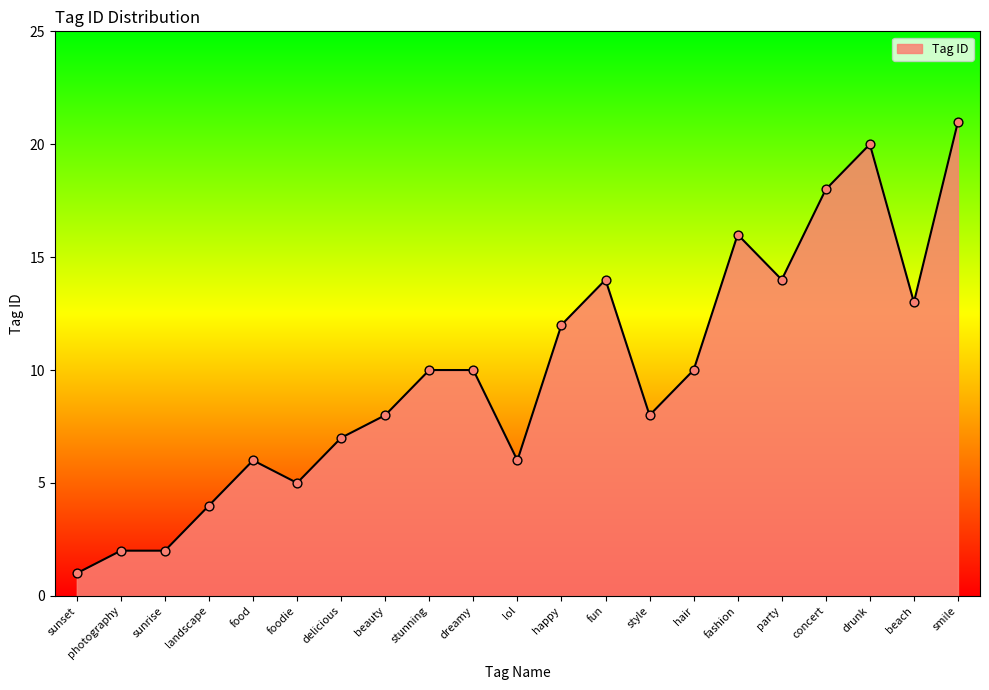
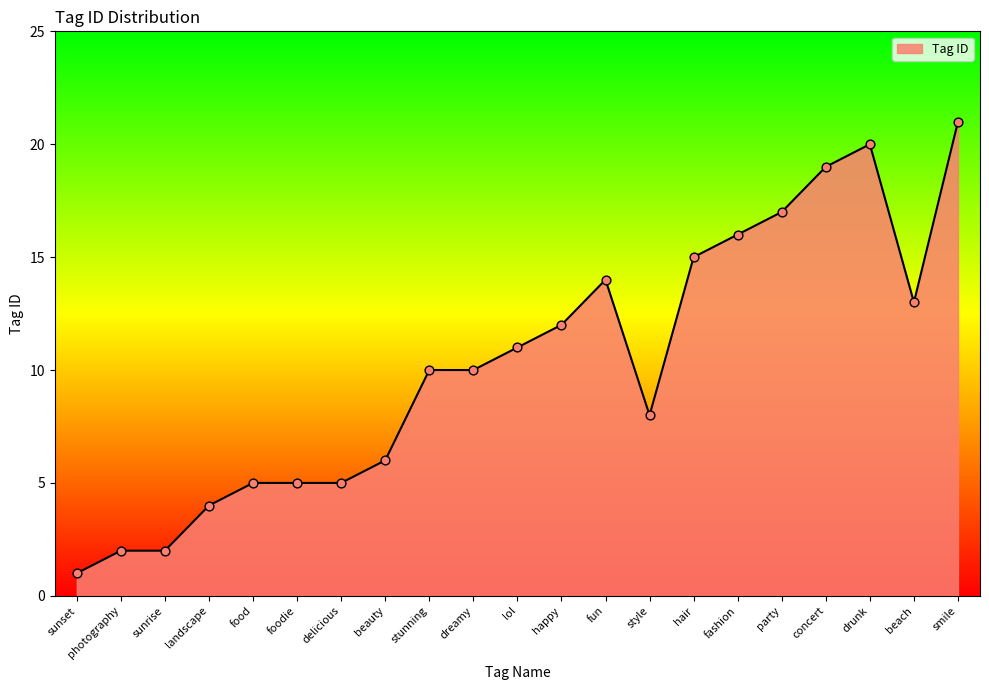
food: 6 -> 5
delicious: 7 -> 5
beauty: 8 -> 6
lol: 6 -> 11
hair: 10 -> 15
party: 14 -> 17
concert: 18 -> 19
